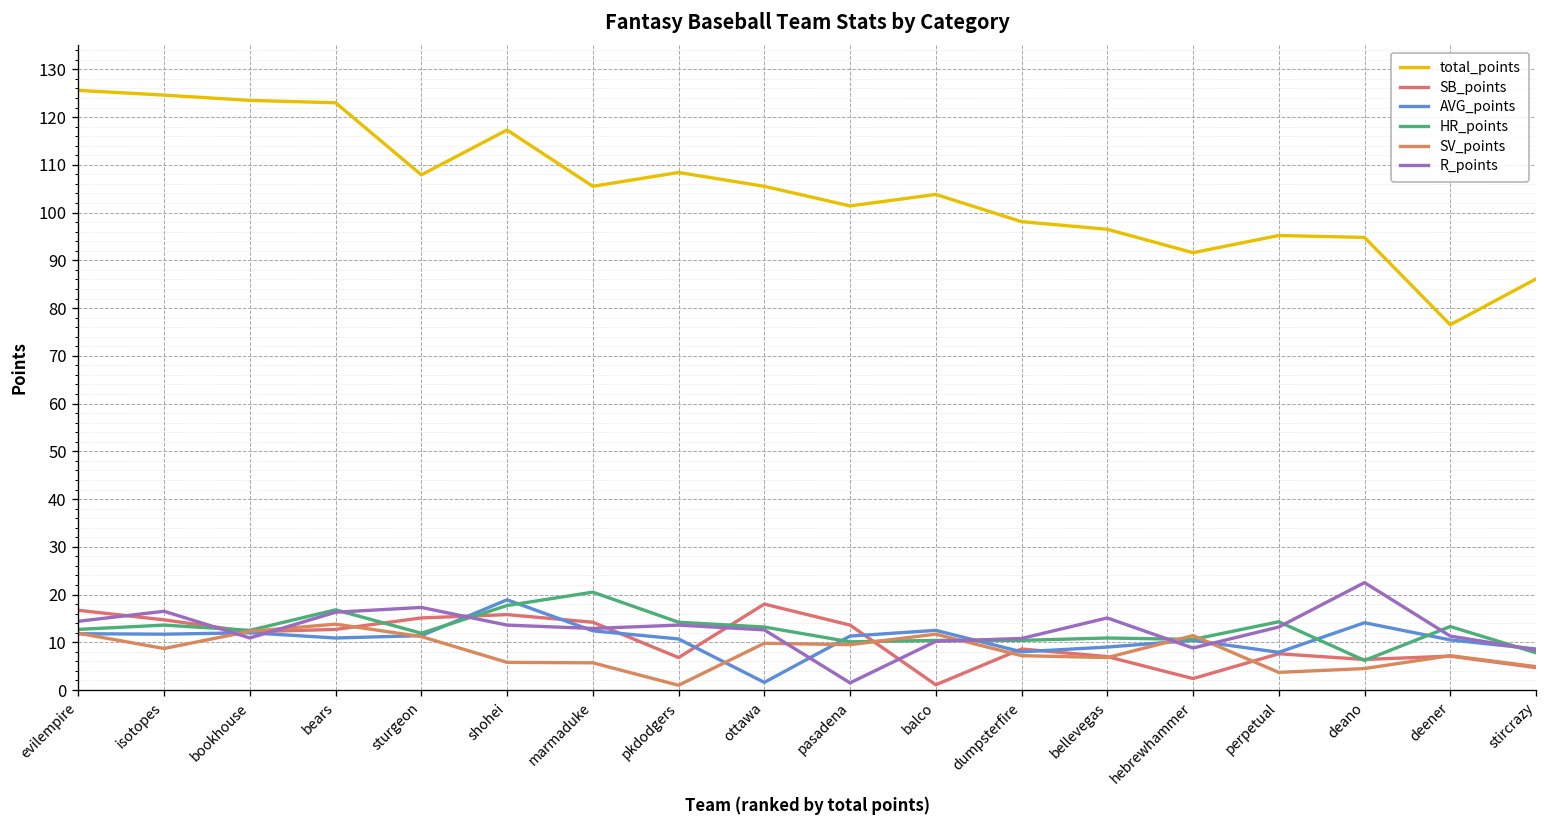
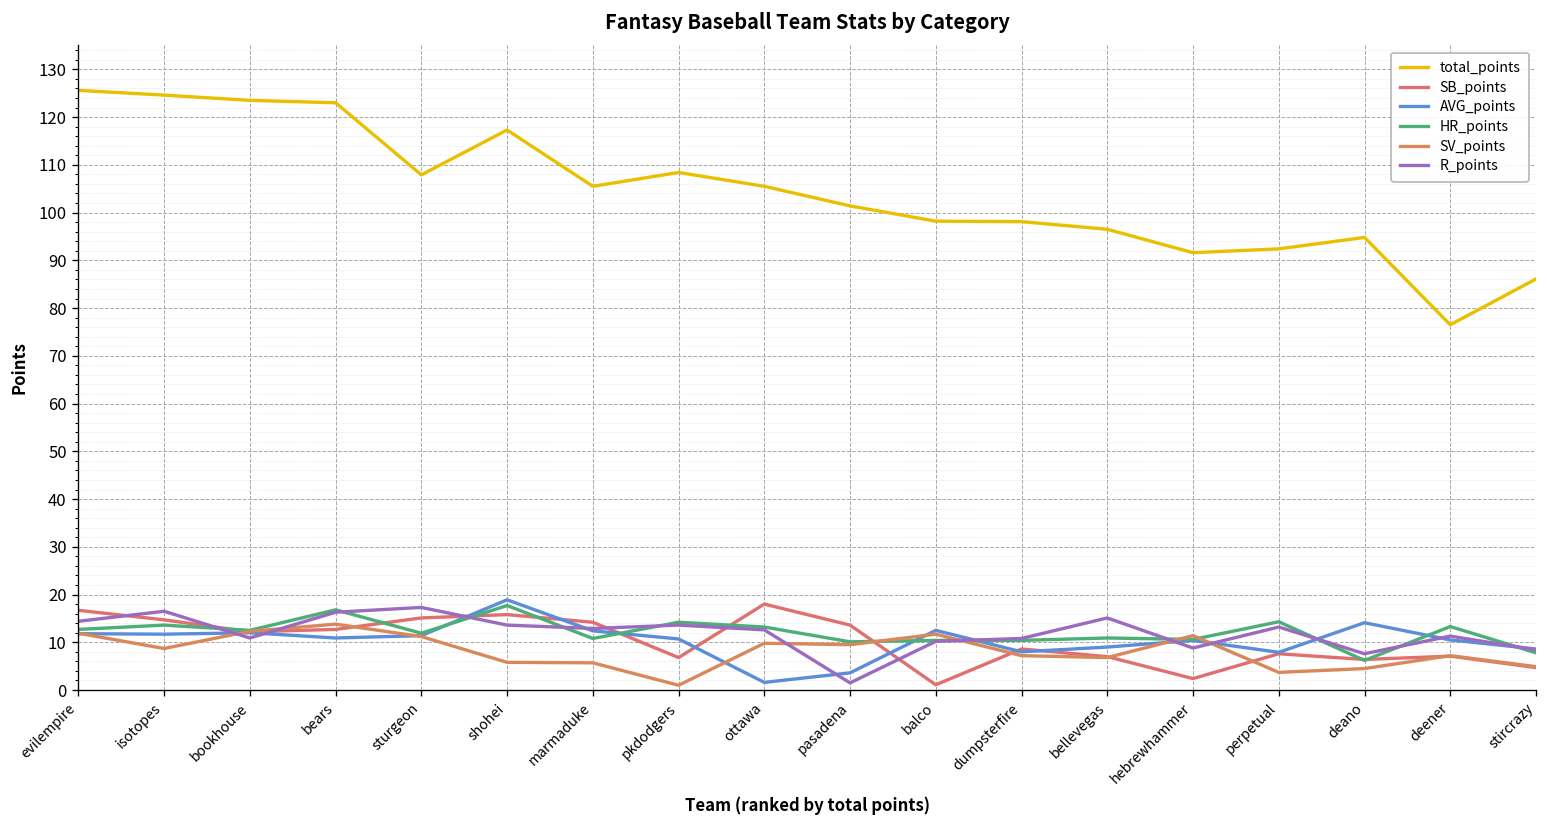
HR_points, marmaduke: 21 -> 11
AVG_points, pasadena: 11 -> 4
total_points, balco: 104 -> 98
total_points, perpetual: 95 -> 92
R_points, deano: 23 -> 8
